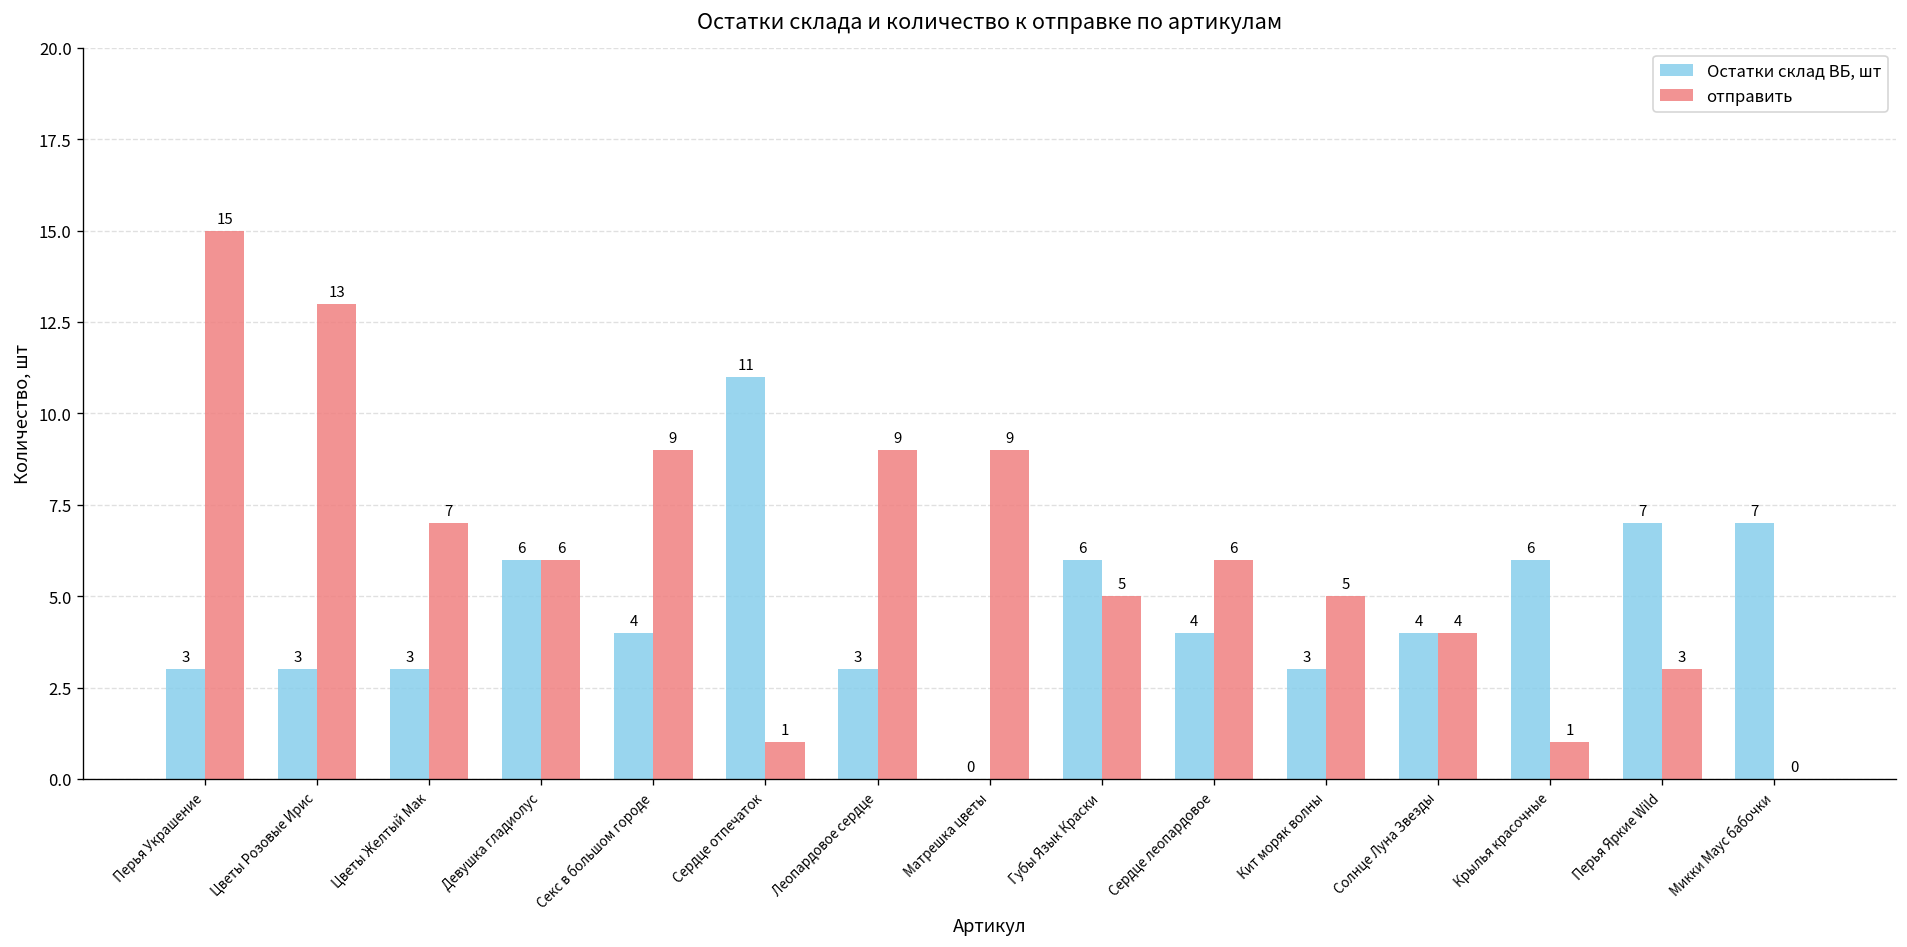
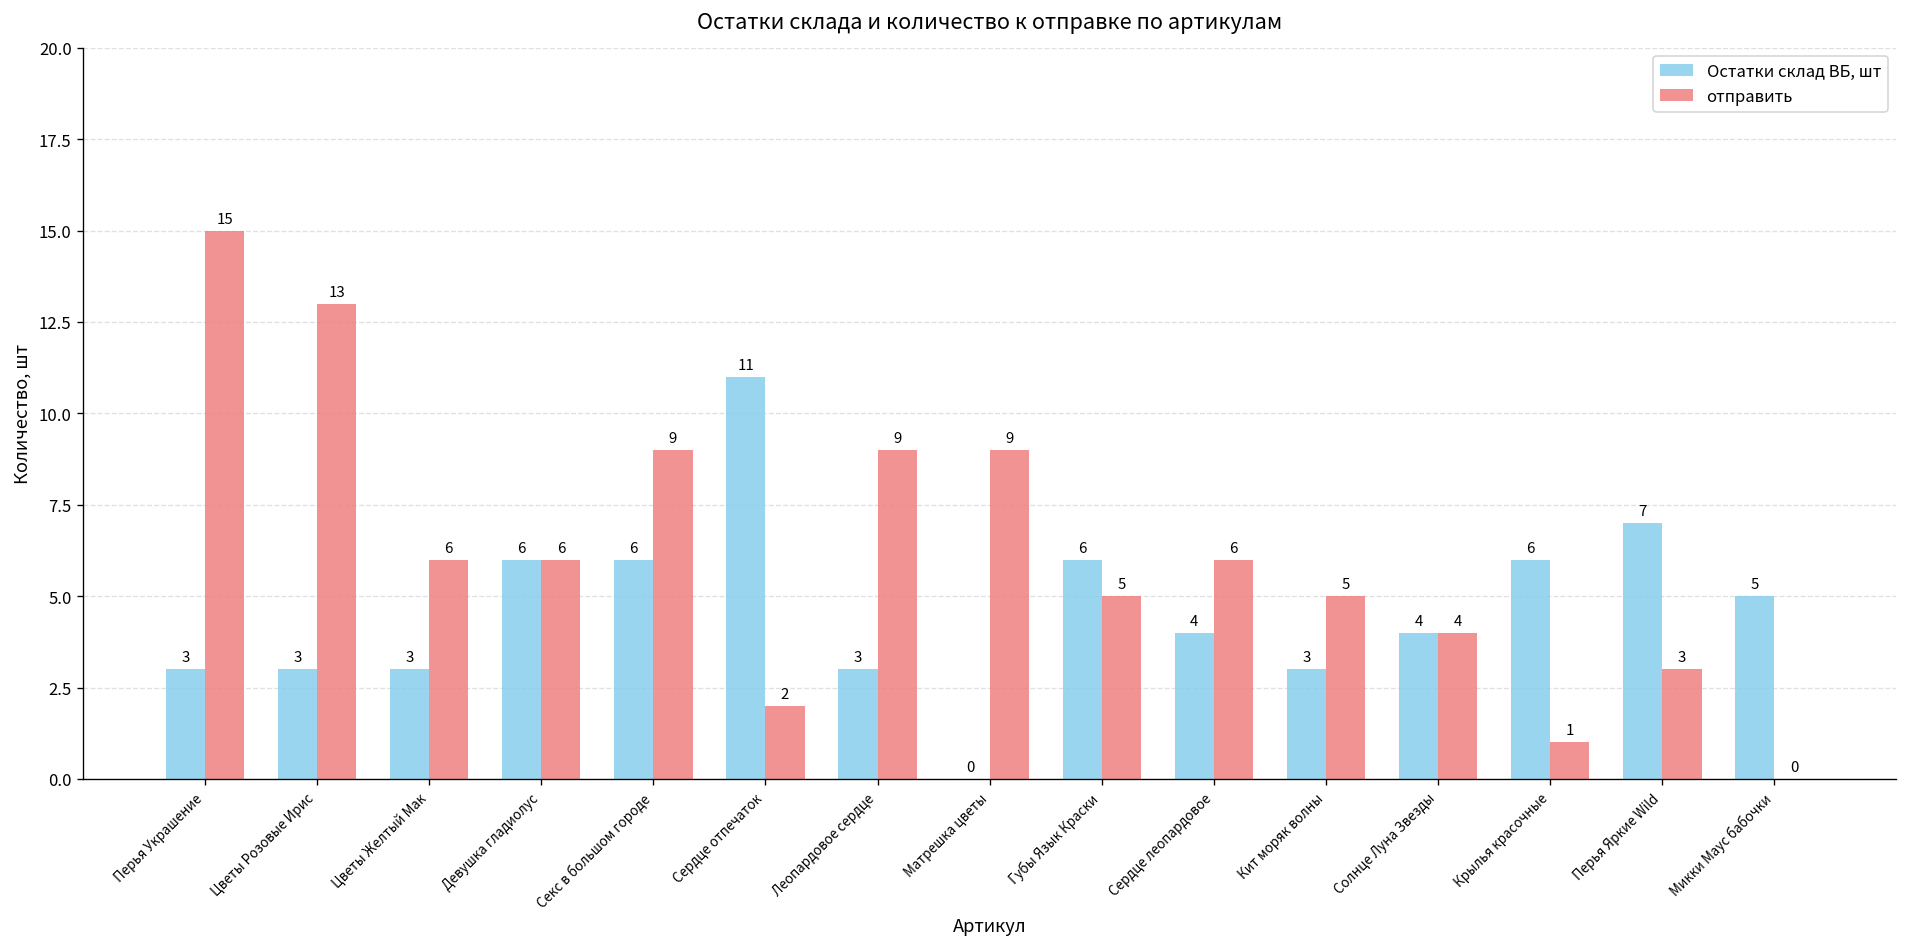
отправить, Цветы Желтый Мак: 7 -> 6
Остатки склад ВБ, шт, Секс в большом городе: 4 -> 6
отправить, Сердце отпечаток: 1 -> 2
Остатки склад ВБ, шт, Микки Маус бабочки: 7 -> 5
